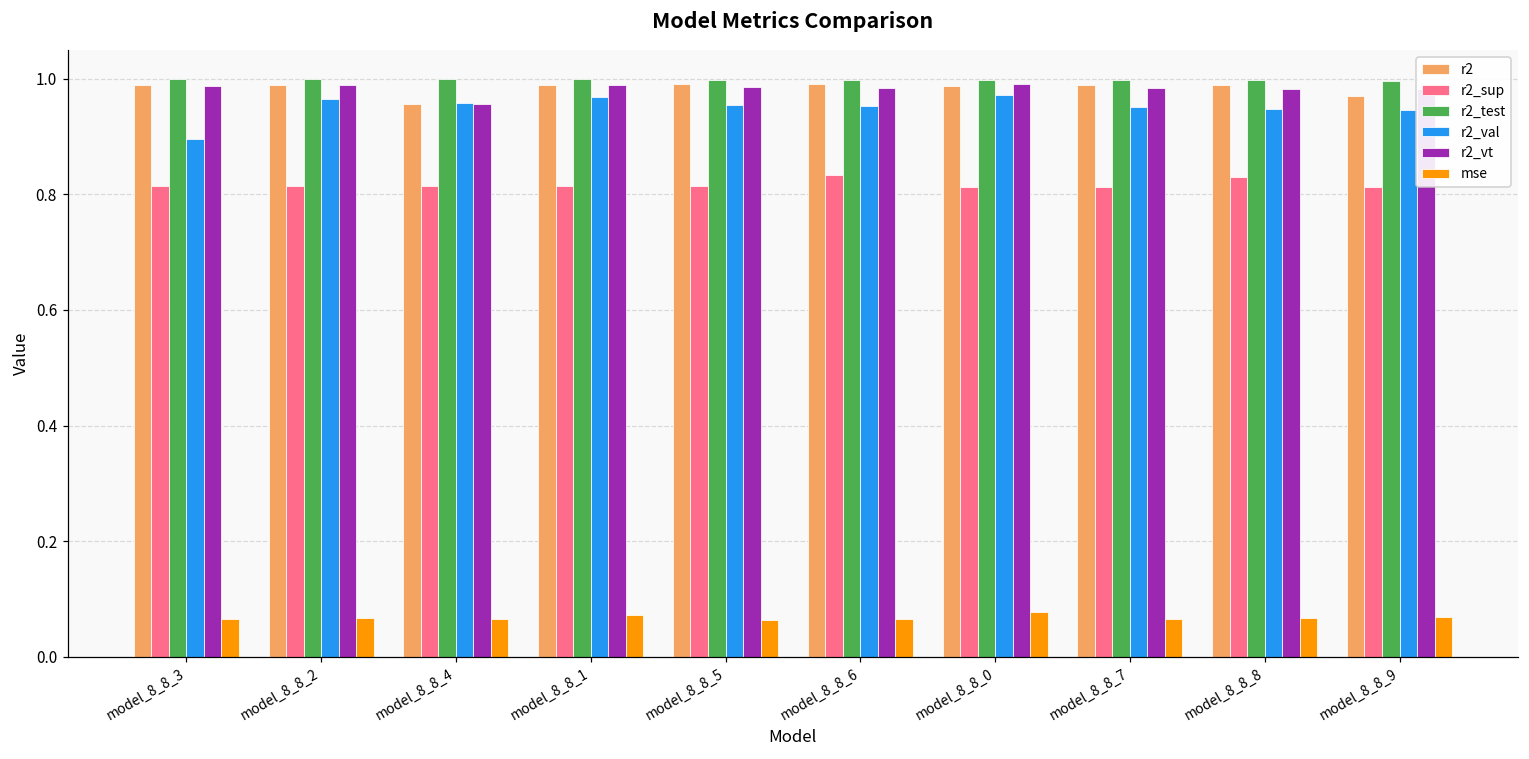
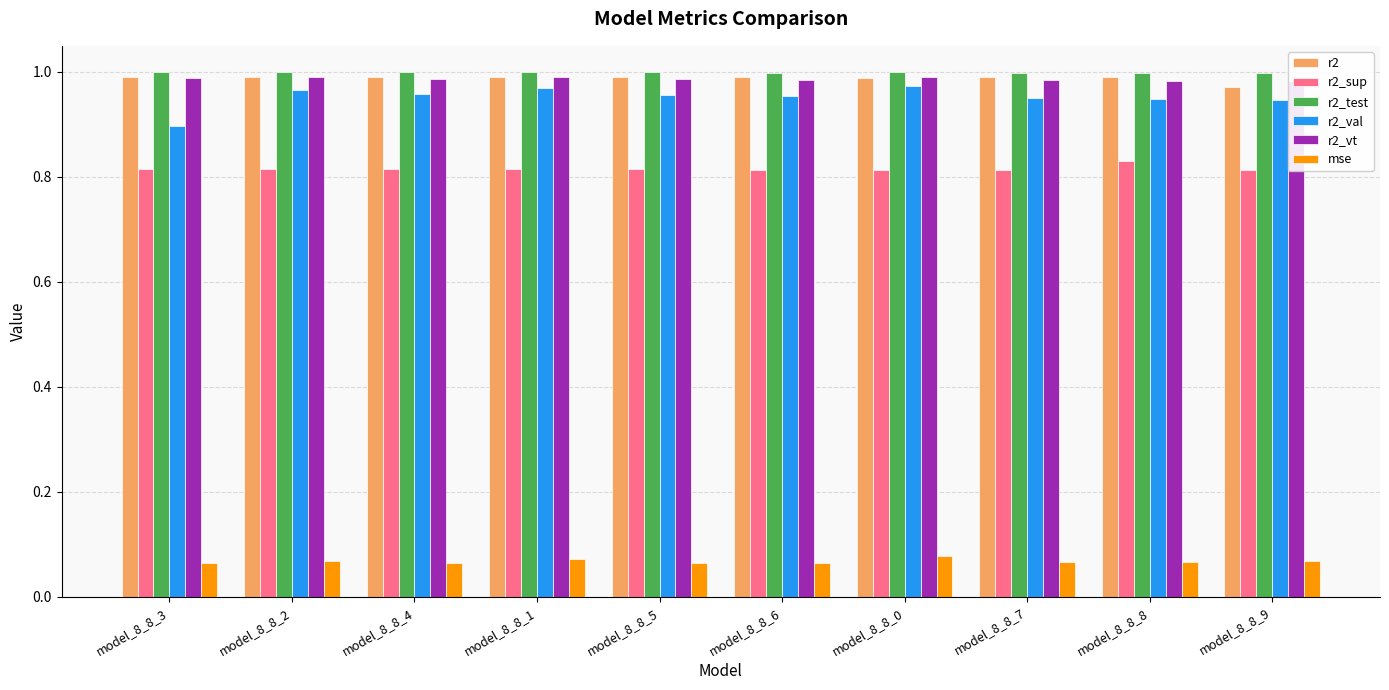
r2, model_8_8_4: 0.96 -> 0.99
r2_vt, model_8_8_4: 0.96 -> 0.99
r2_sup, model_8_8_6: 0.83 -> 0.81
